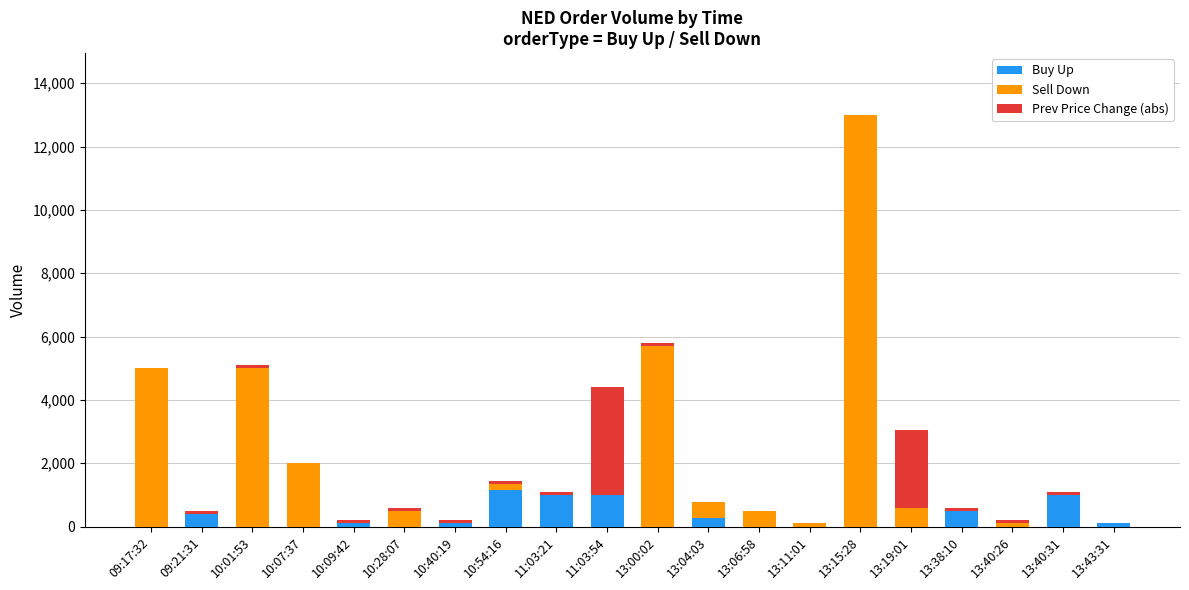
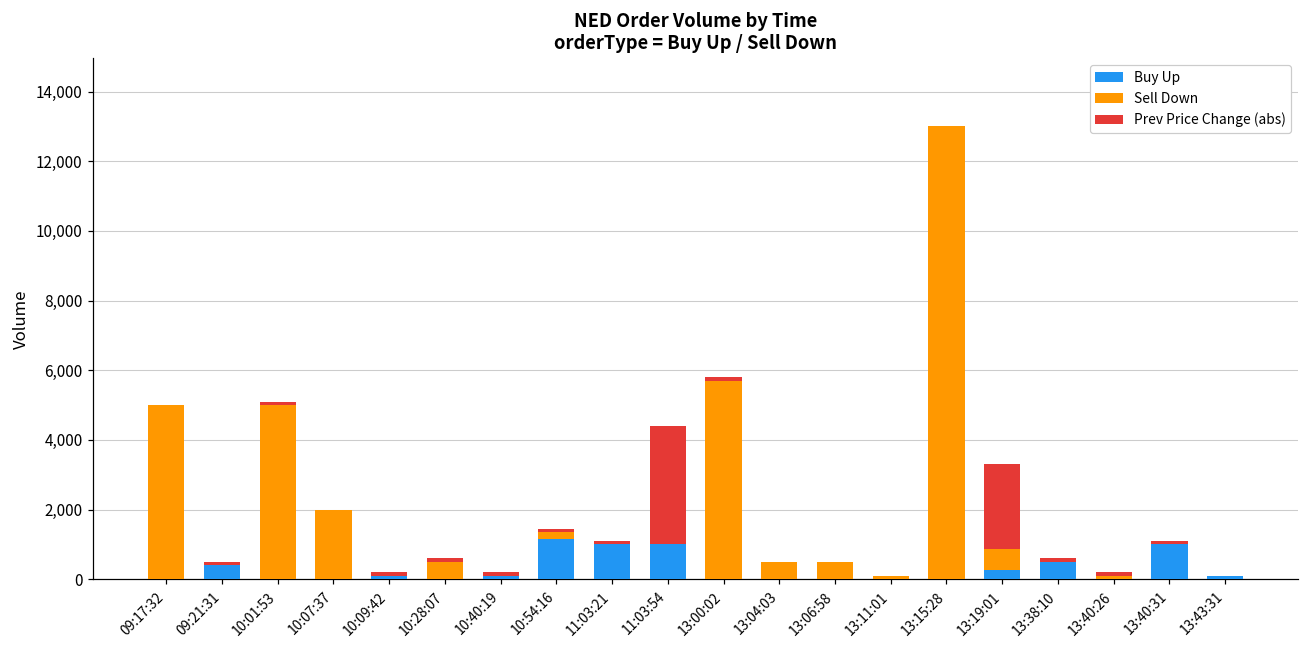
Buy Up, 13:04:03: 300 -> 0
Buy Up, 13:19:01: 0 -> 300
